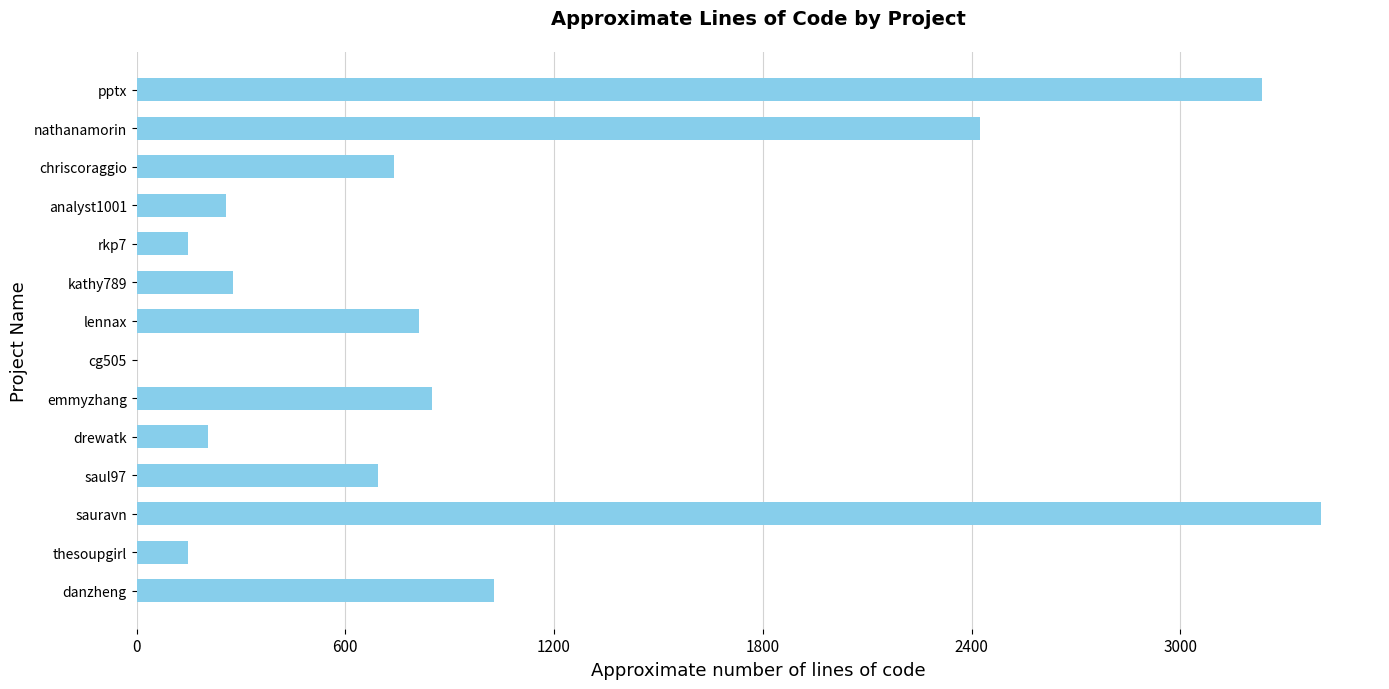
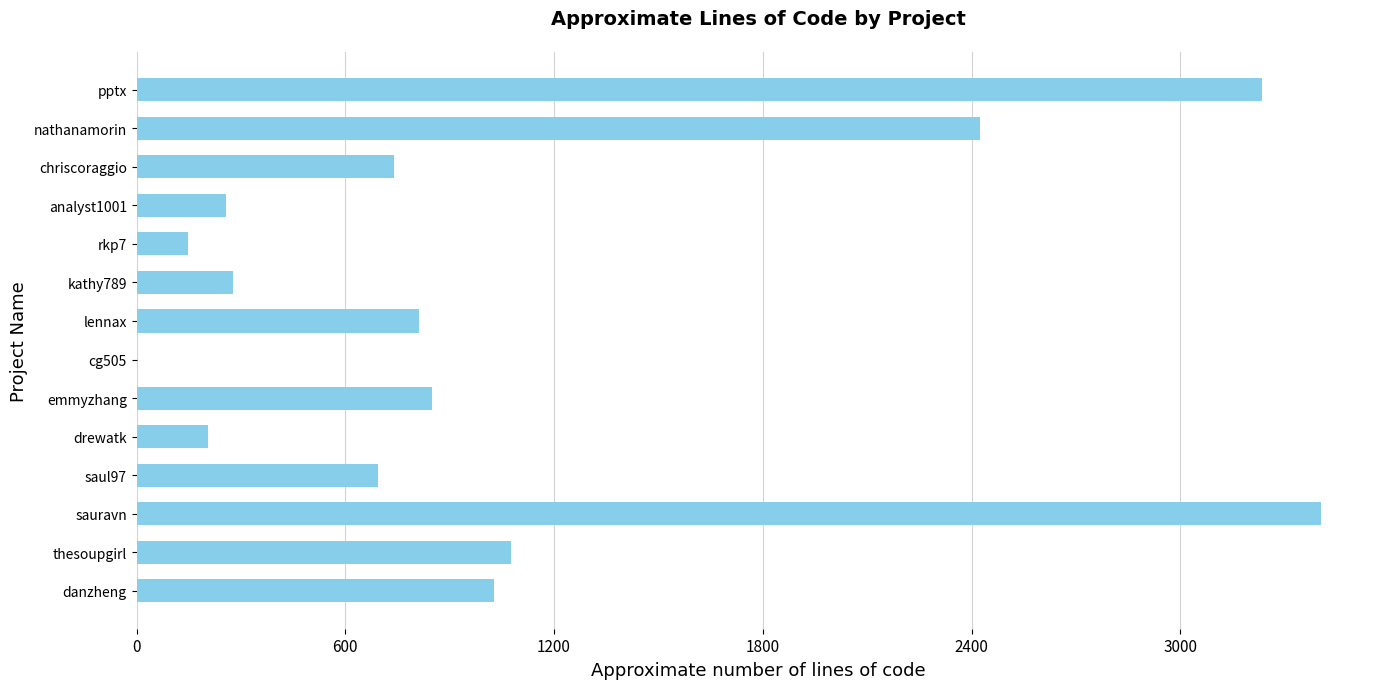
thesoupgirl: 150 -> 1080
